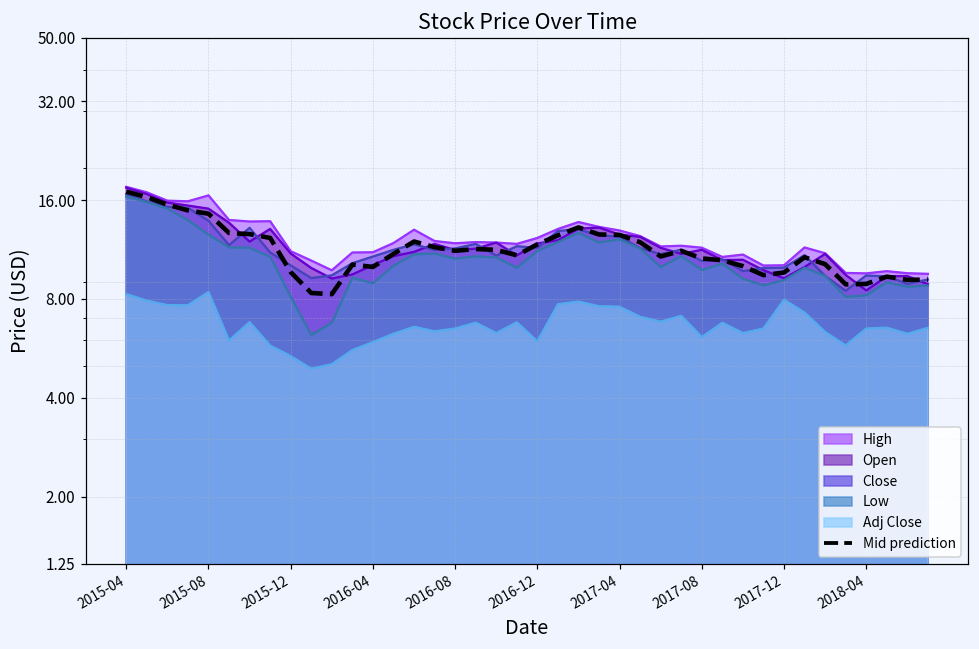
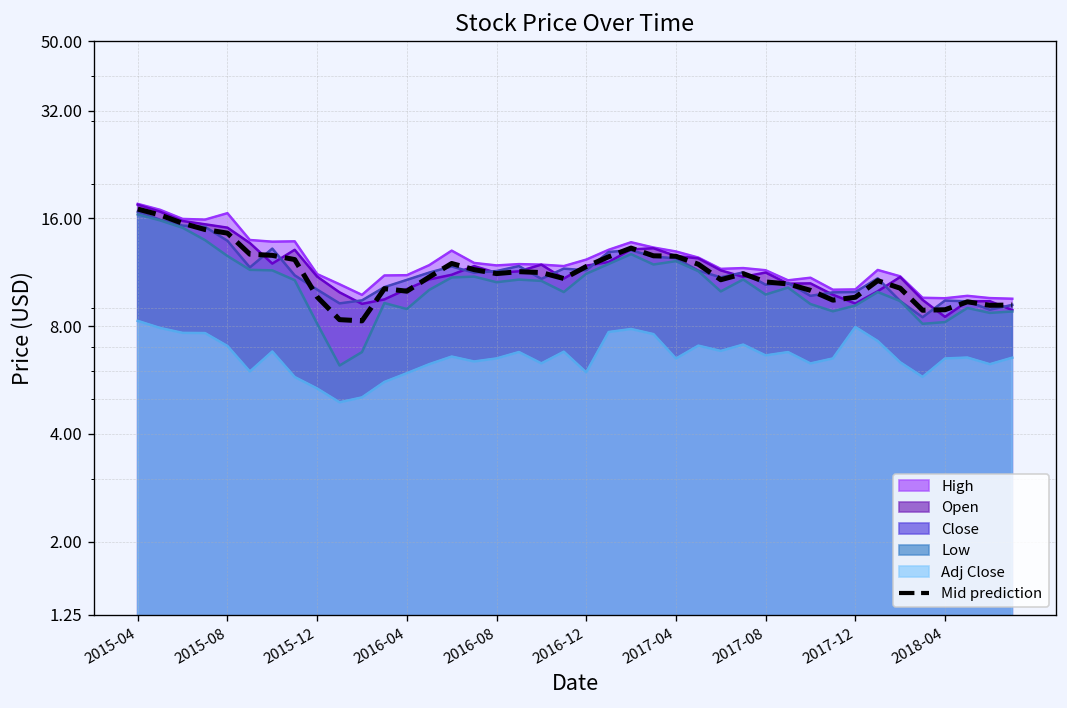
Adj Close, 2015-08: 8.4 -> 7.0
Adj Close, 2017-04: 7.6 -> 6.5
Adj Close, 2017-08: 6.1 -> 6.6
